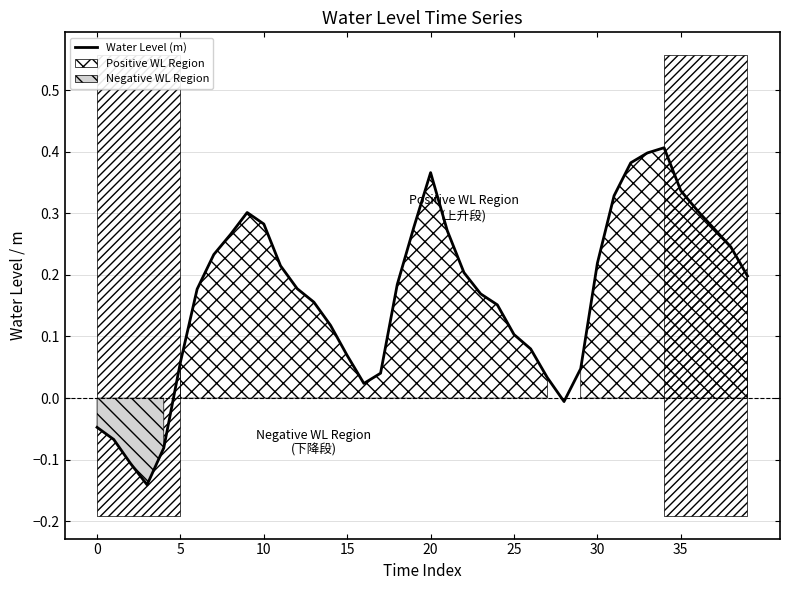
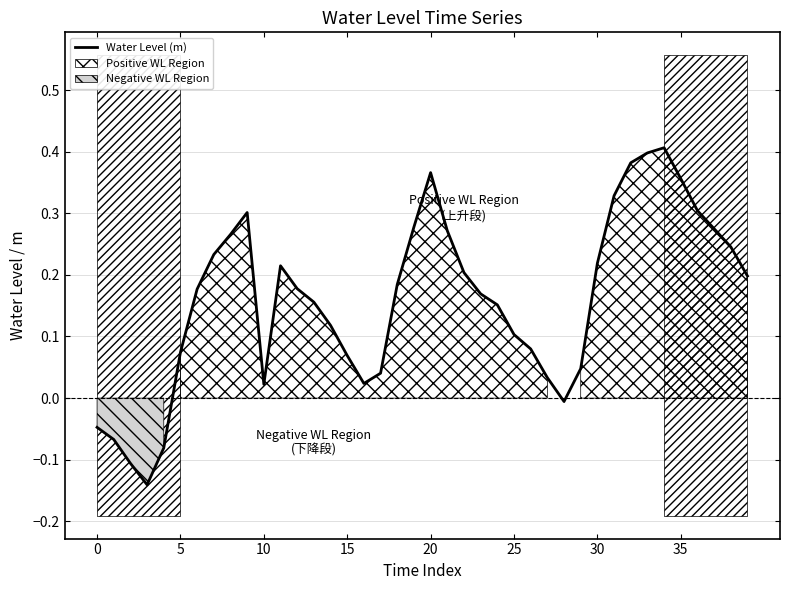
5: 0.06 -> 0.07
10: 0.28 -> 0.02
35: 0.34 -> 0.36
